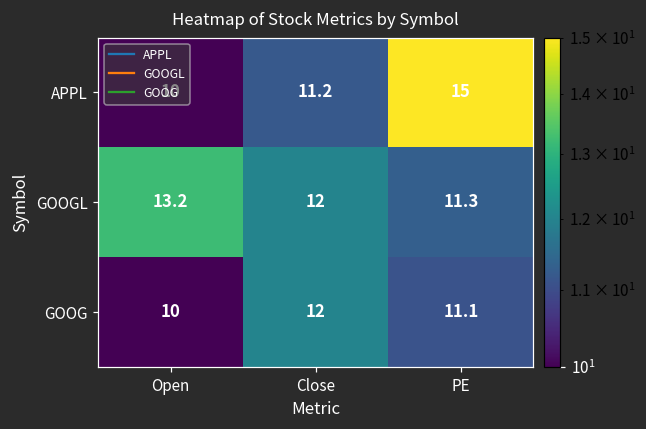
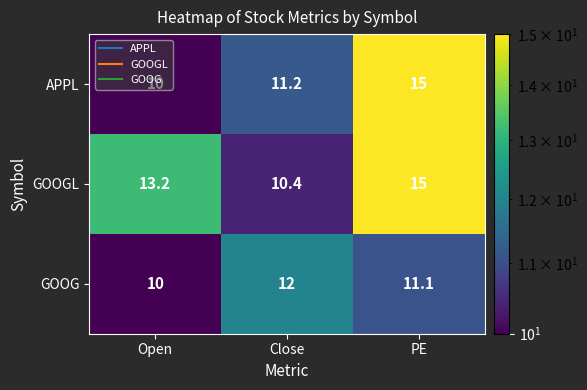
GOOGL, Close: 12 -> 10.4
GOOGL, PE: 11.3 -> 15
